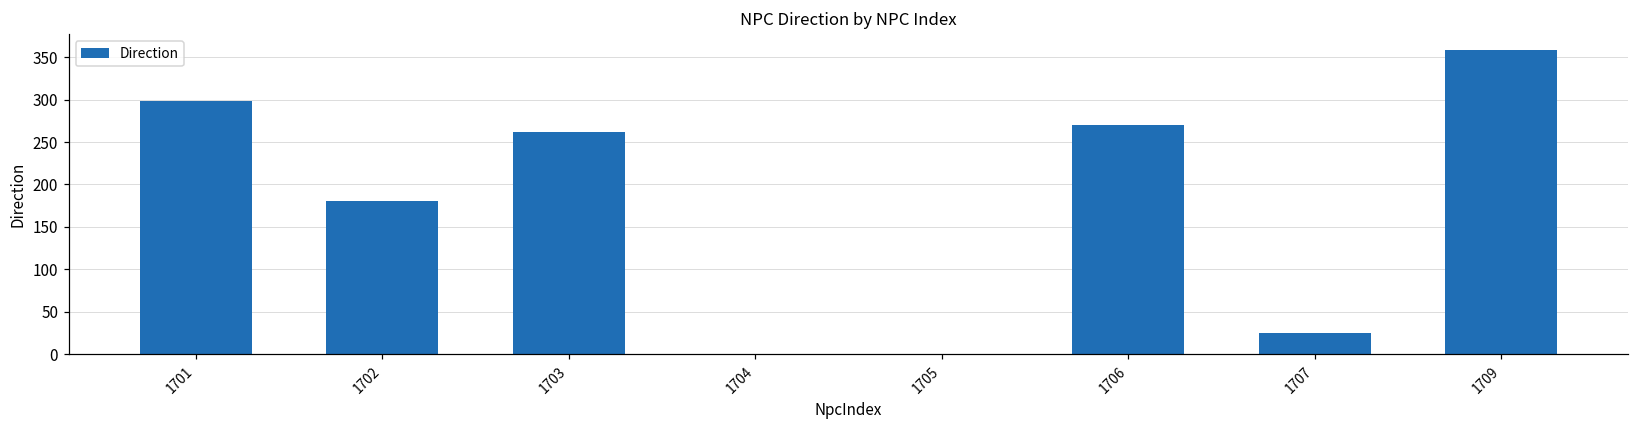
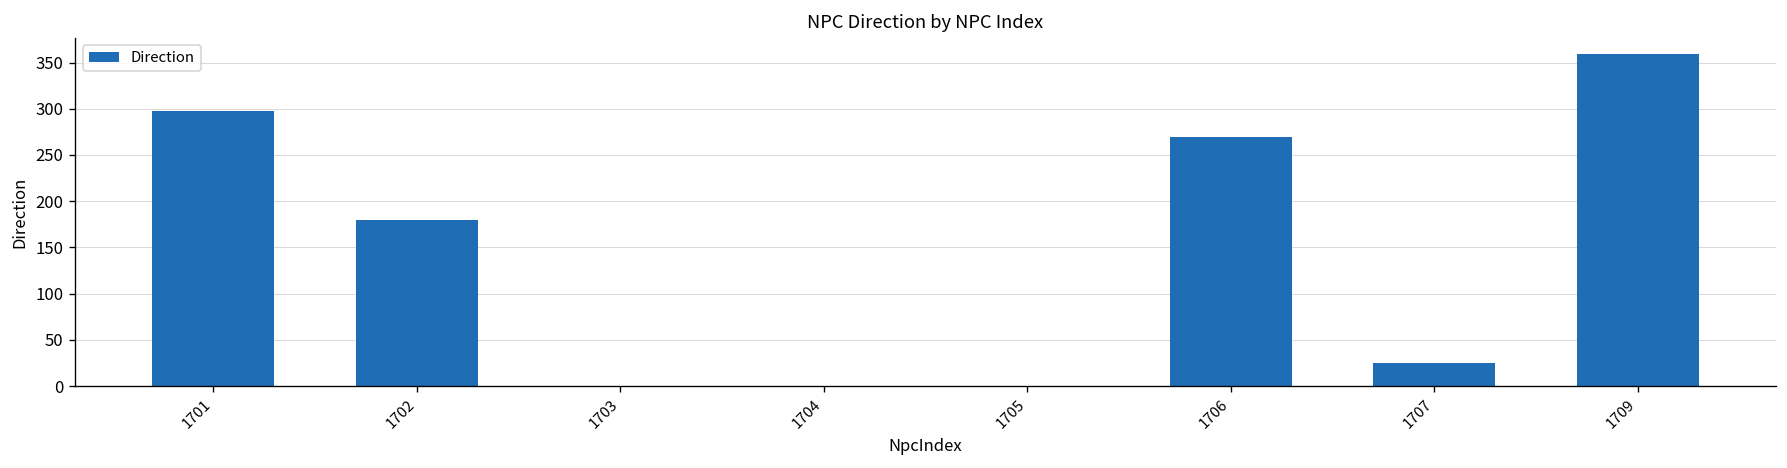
1703: 260 -> 0
